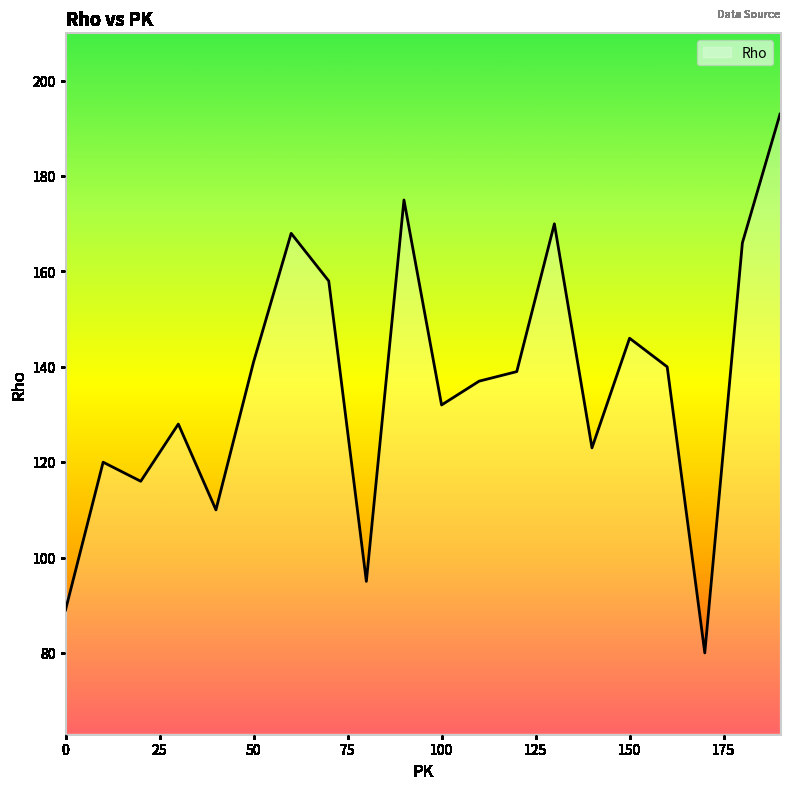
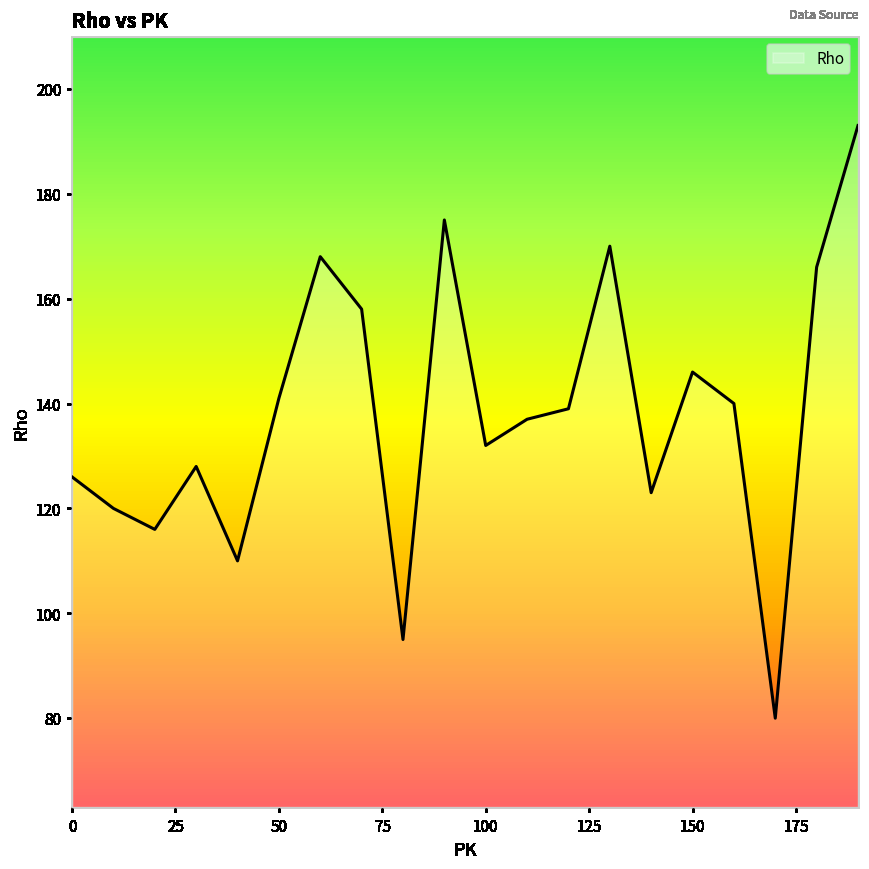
0: 89 -> 126
